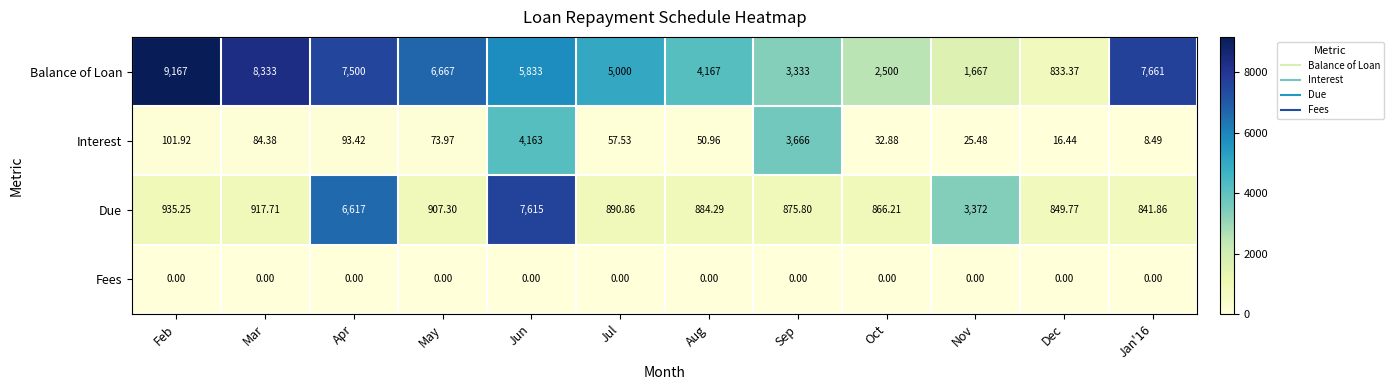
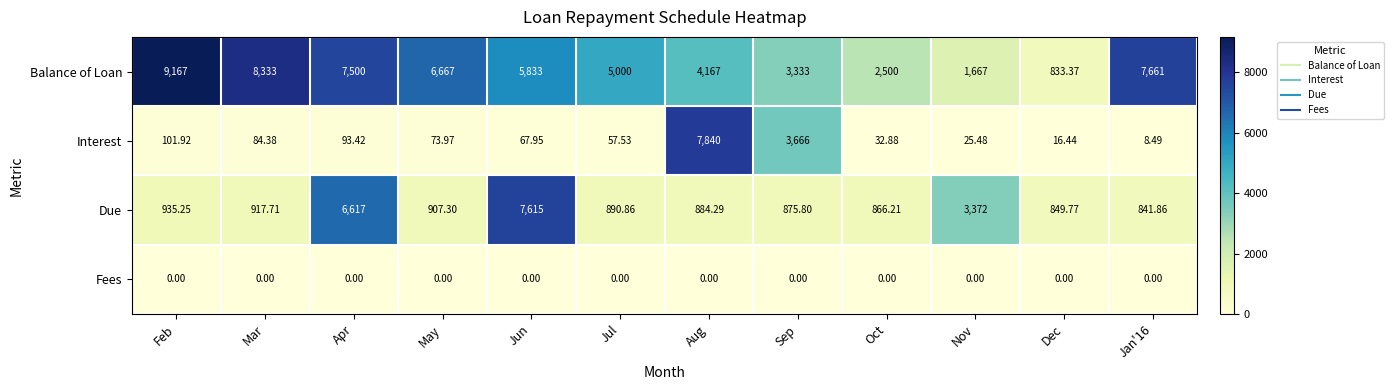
Interest, Jun: 4,163 -> 67.95
Interest, Aug: 50.96 -> 7,840
